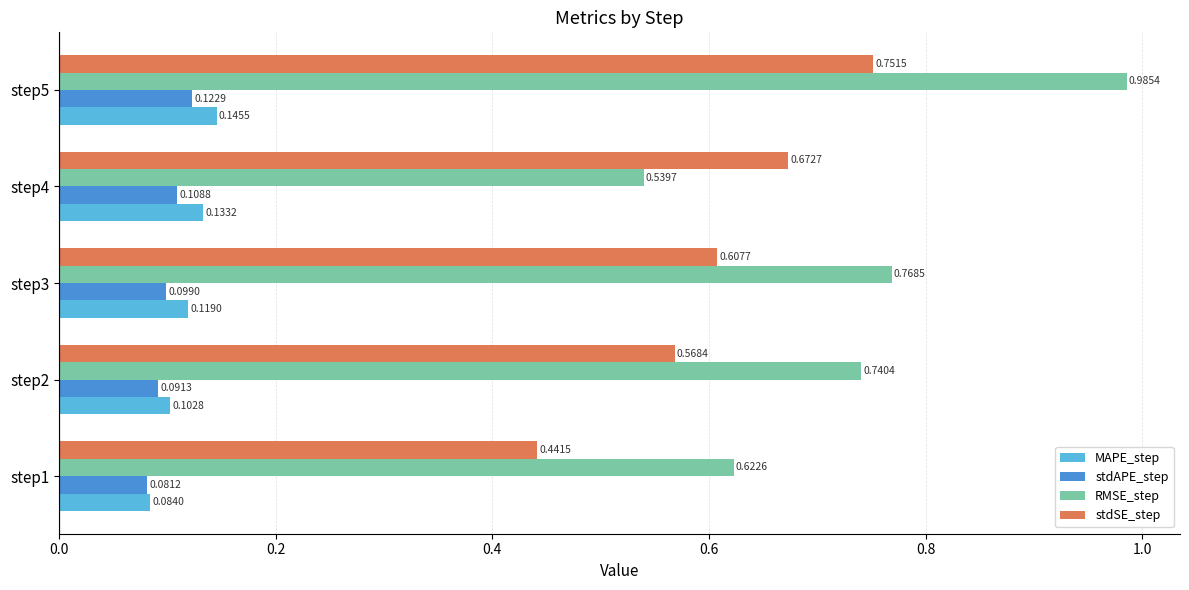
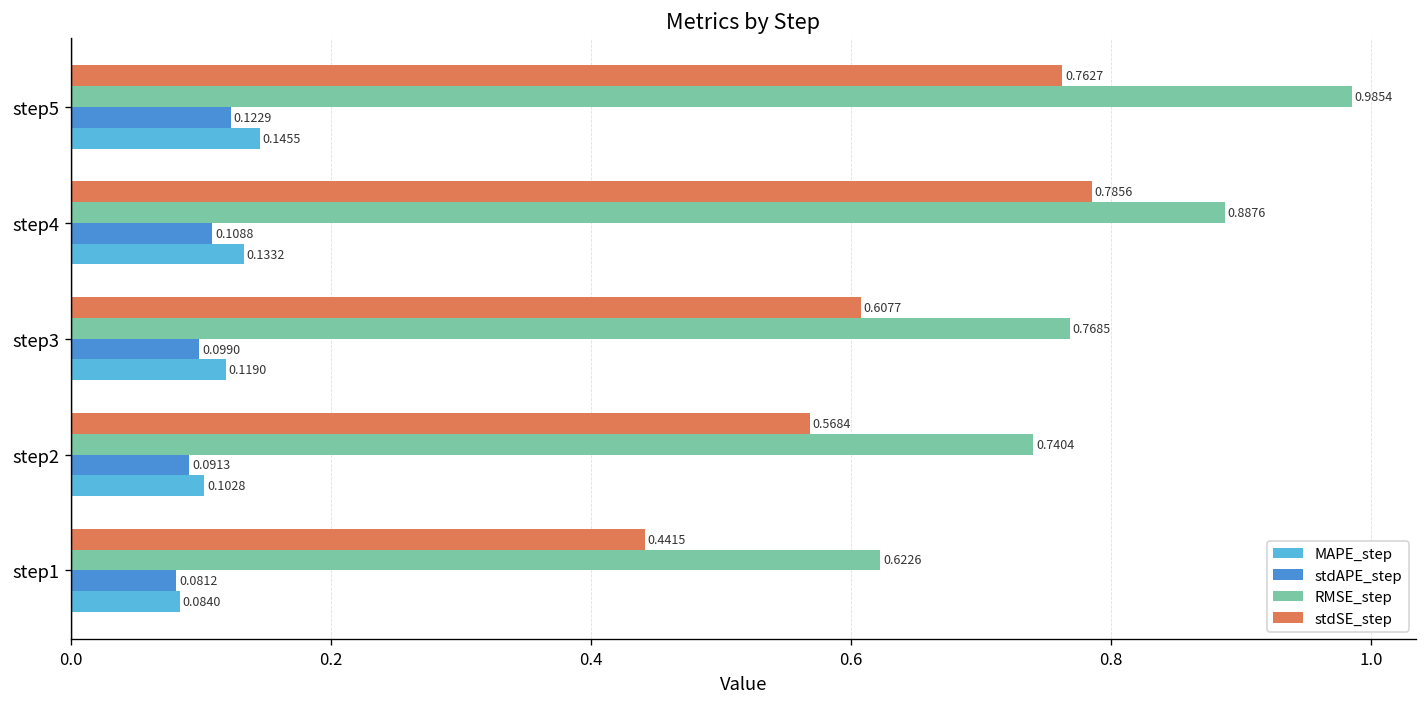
stdSE_step, step5: 0.7515 -> 0.7627
stdSE_step, step4: 0.6727 -> 0.7856
RMSE_step, step4: 0.5397 -> 0.8876
